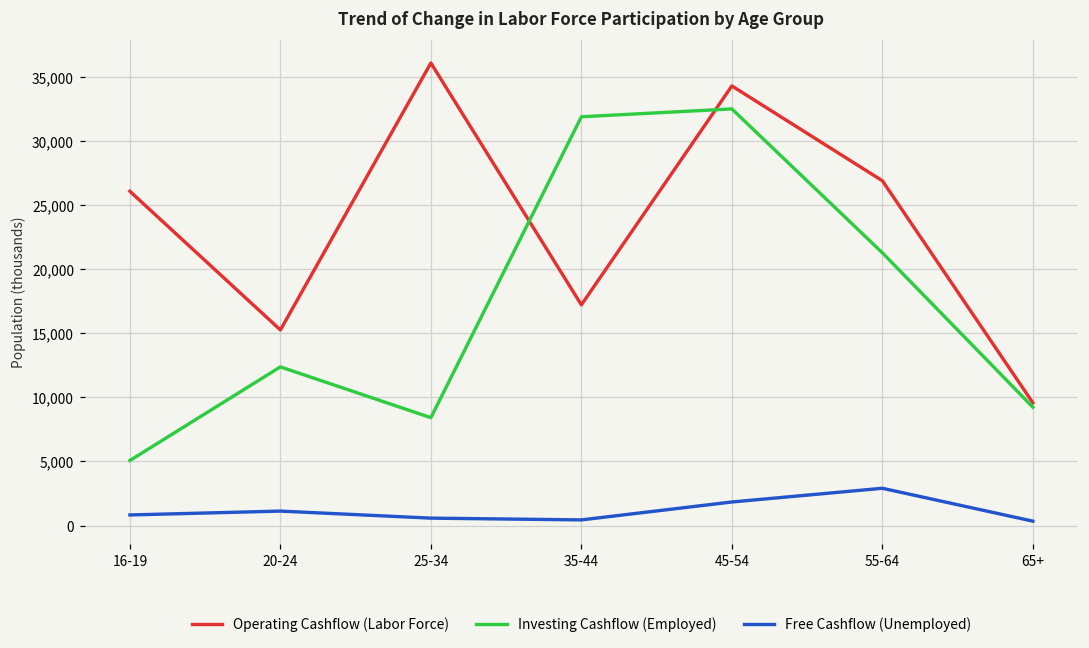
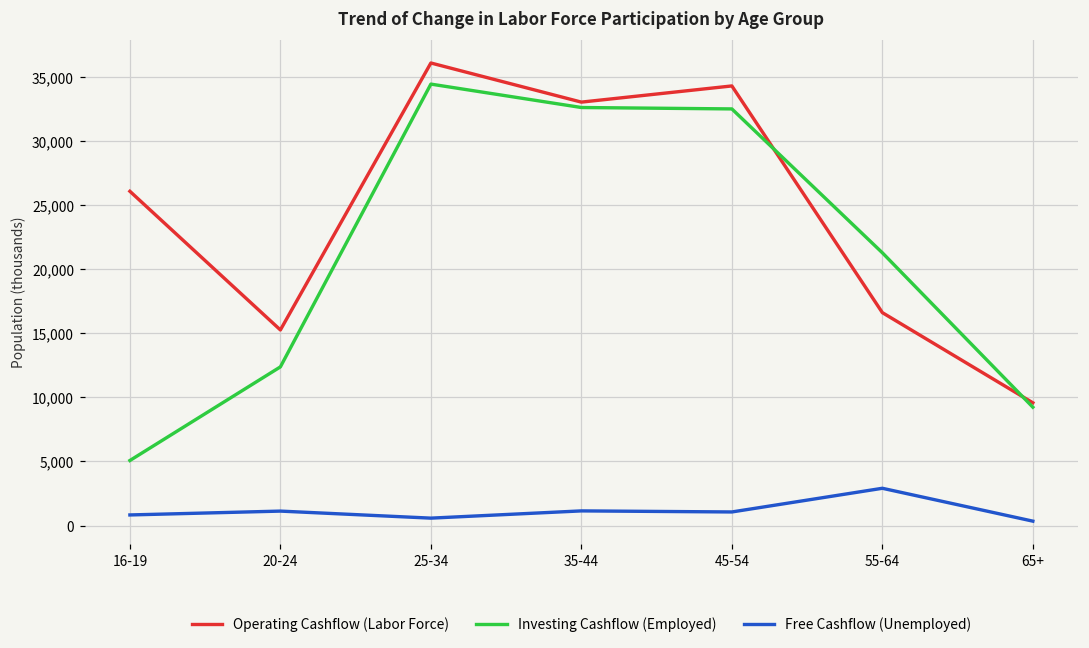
Investing Cashflow (Employed), 25-34: 8,400 -> 34,400
Operating Cashflow (Labor Force), 35-44: 17,200 -> 33,000
Investing Cashflow (Employed), 35-44: 31,900 -> 32,600
Free Cashflow (Unemployed), 35-44: 400 -> 1,100
Free Cashflow (Unemployed), 45-54: 1,800 -> 1,100
Operating Cashflow (Labor Force), 55-64: 26,900 -> 16,600
